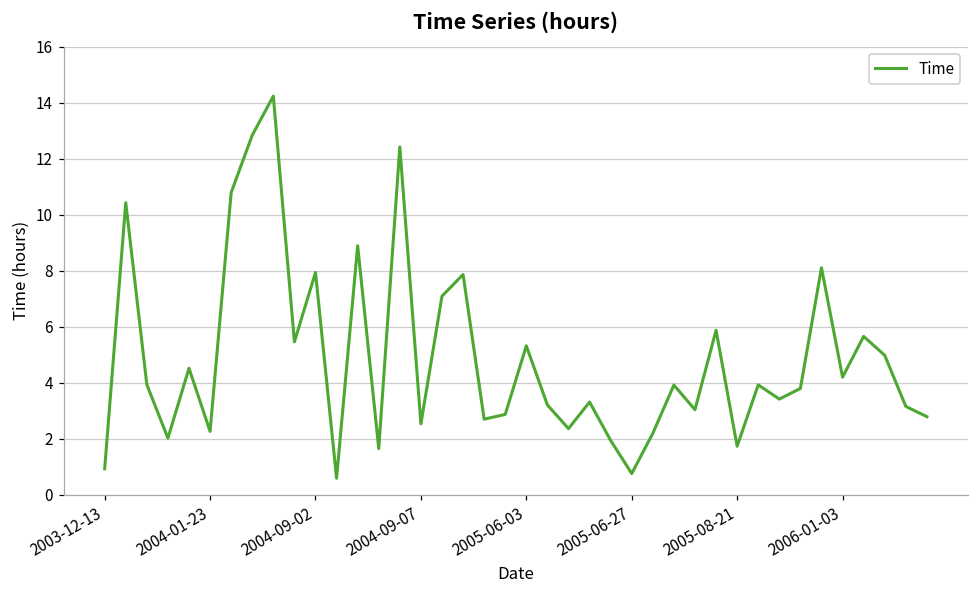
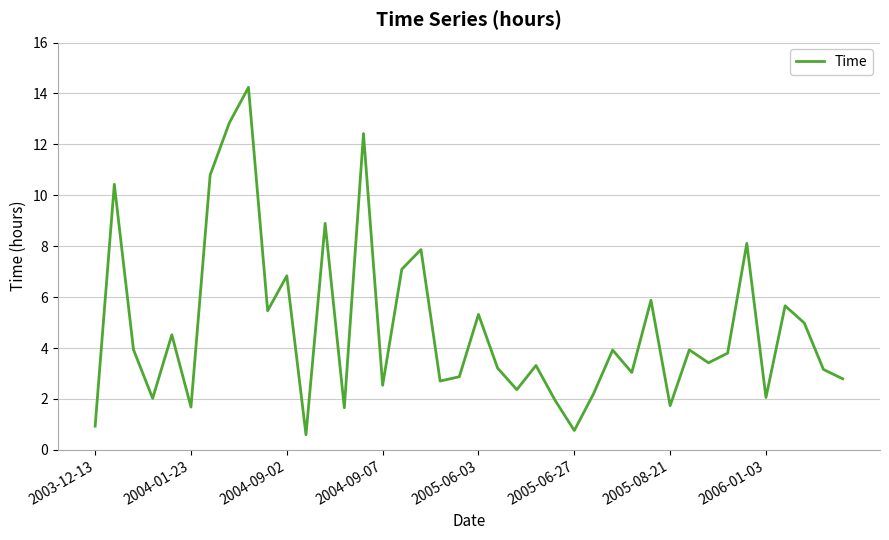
2004-01-23: 2.3 -> 1.7
2004-09-02: 7.9 -> 6.8
2006-01-03: 4.2 -> 2.1
